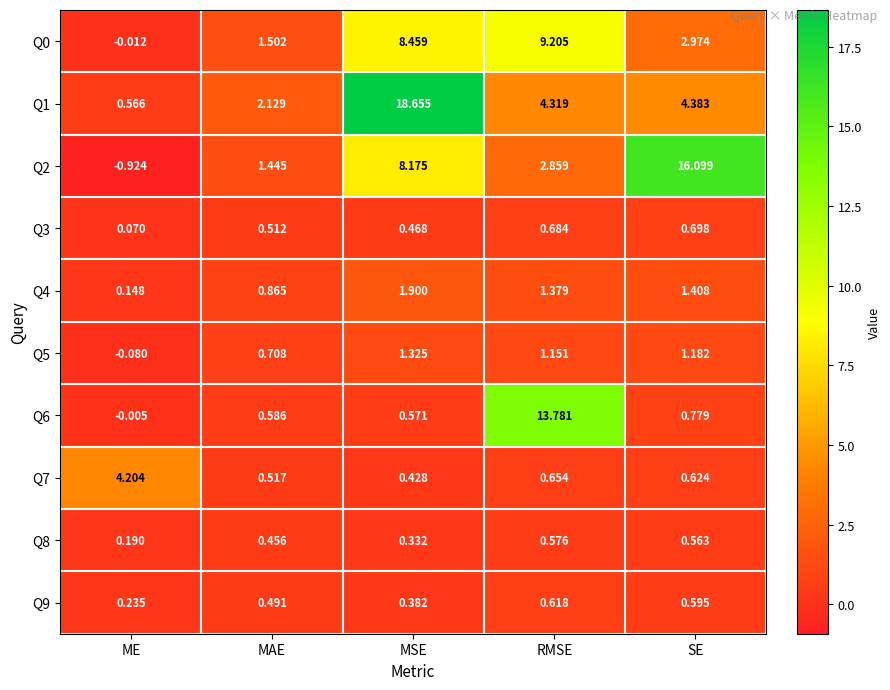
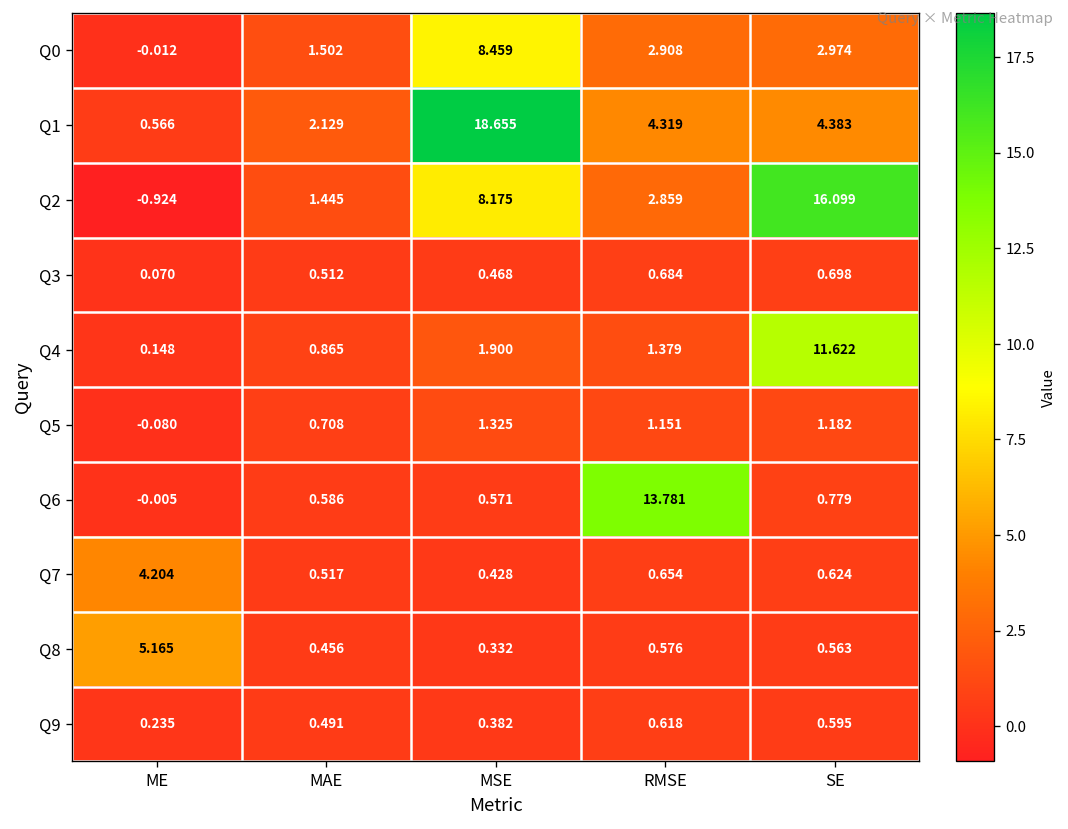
Q0, RMSE: 9.205 -> 2.908
Q4, SE: 1.408 -> 11.622
Q8, ME: 0.190 -> 5.165
